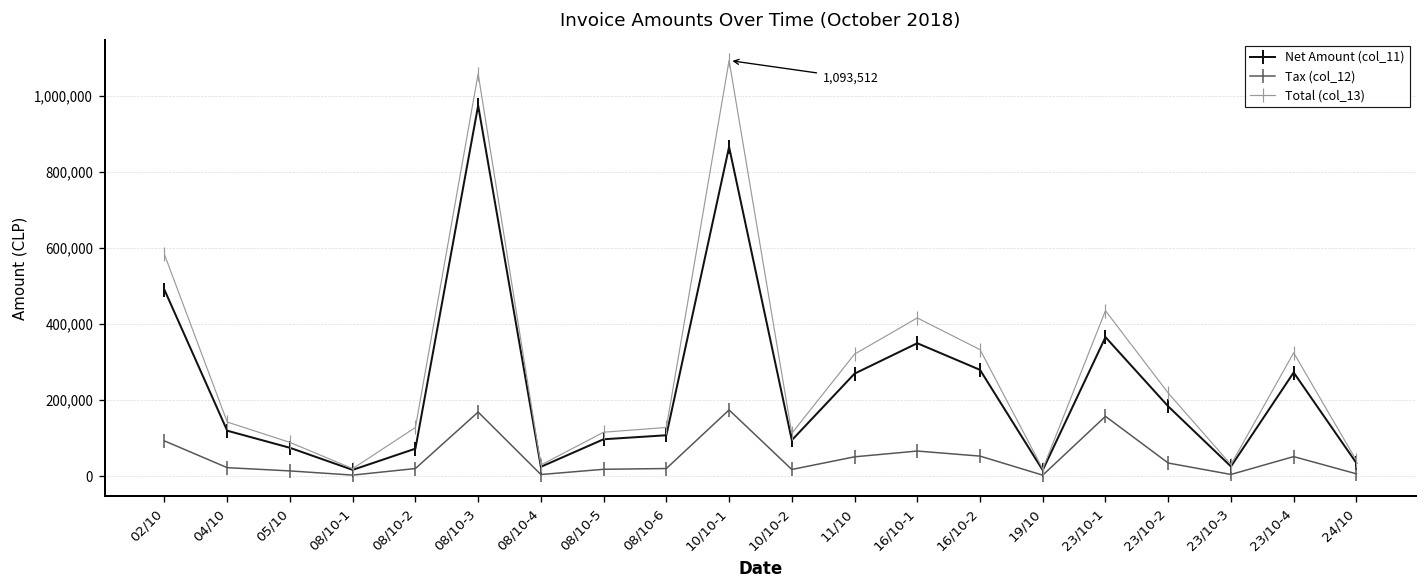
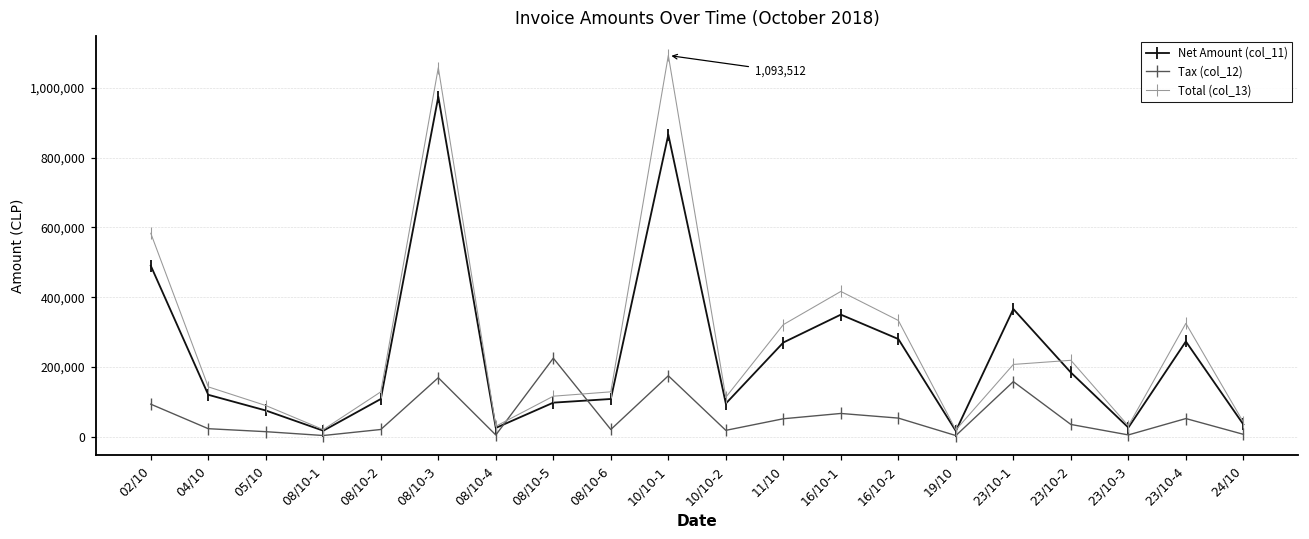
Net Amount (col_11), 08/10-2: 70,000 -> 110,000
Tax (col_12), 08/10-5: 20,000 -> 230,000
Total (col_13), 23/10-1: 440,000 -> 210,000
